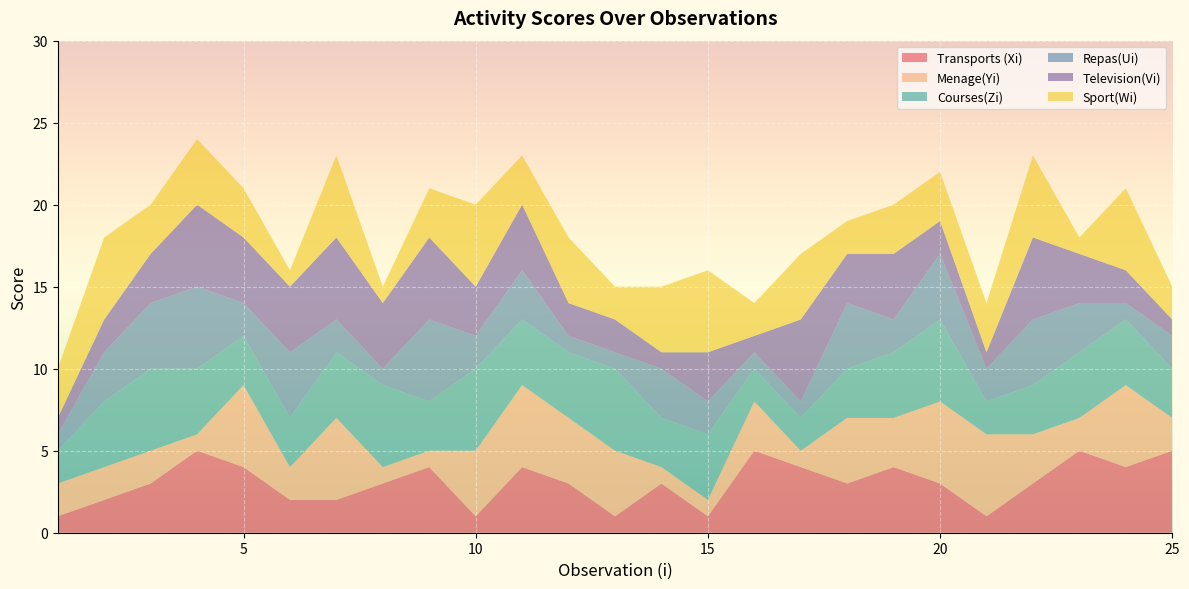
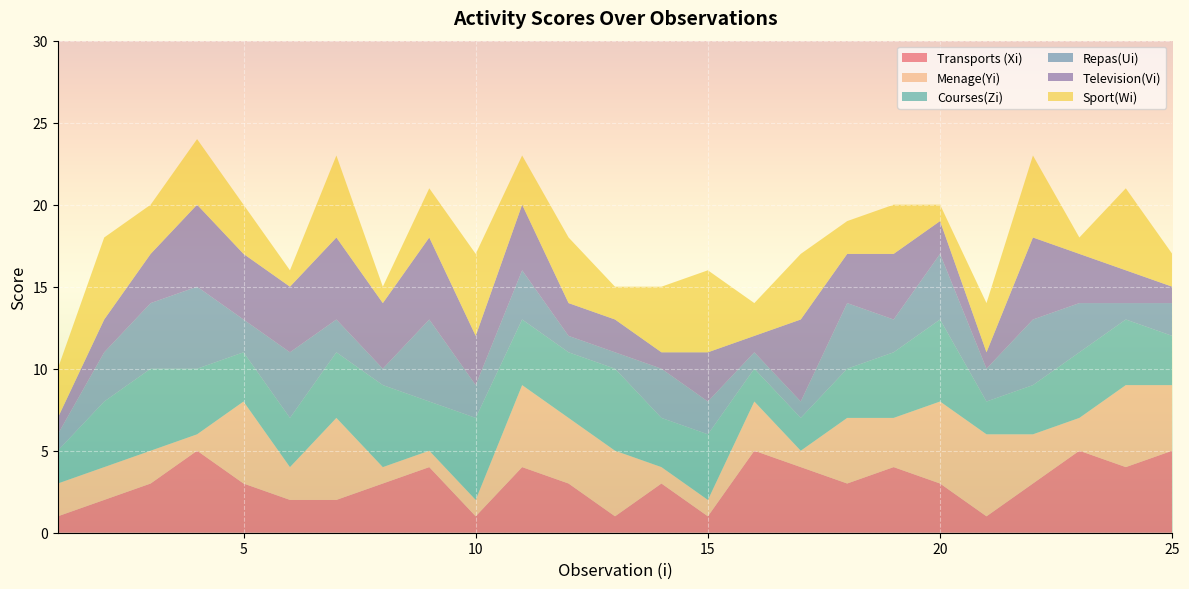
Transports (Xi), 5: 4 -> 3
Menage(Yi), 10: 4 -> 1
Sport(Wi), 20: 3 -> 1
Menage(Yi), 25: 2 -> 4
